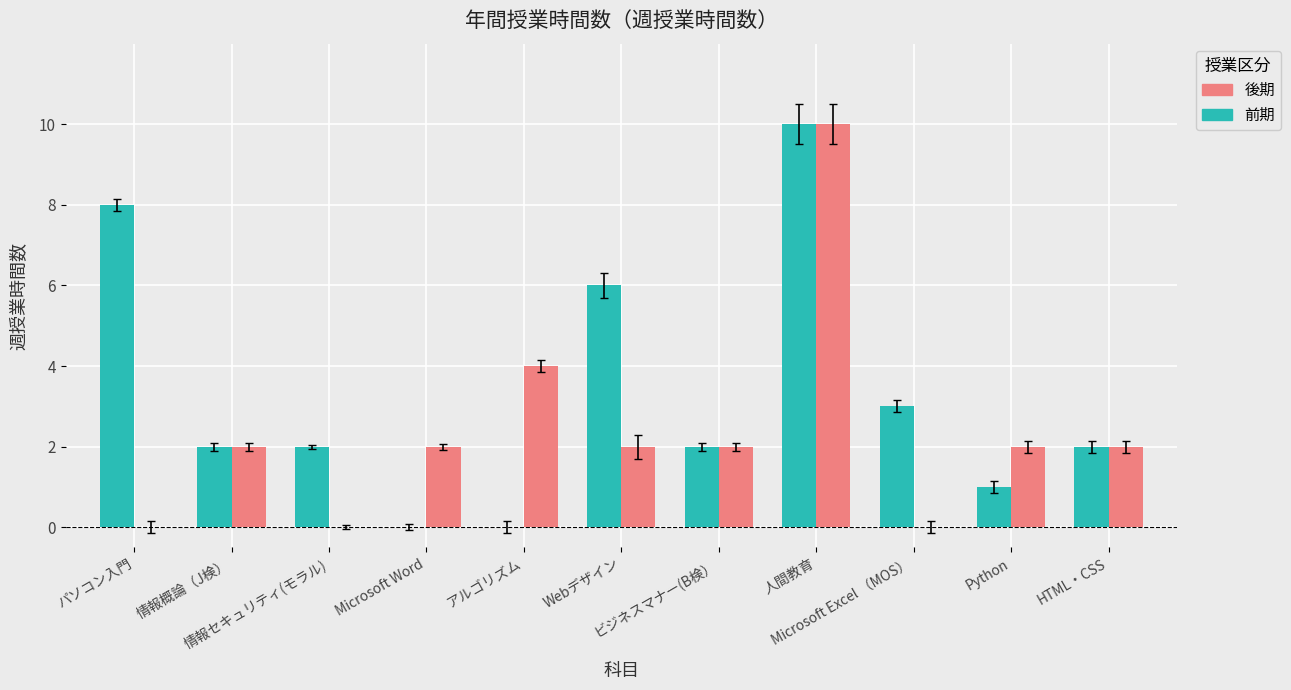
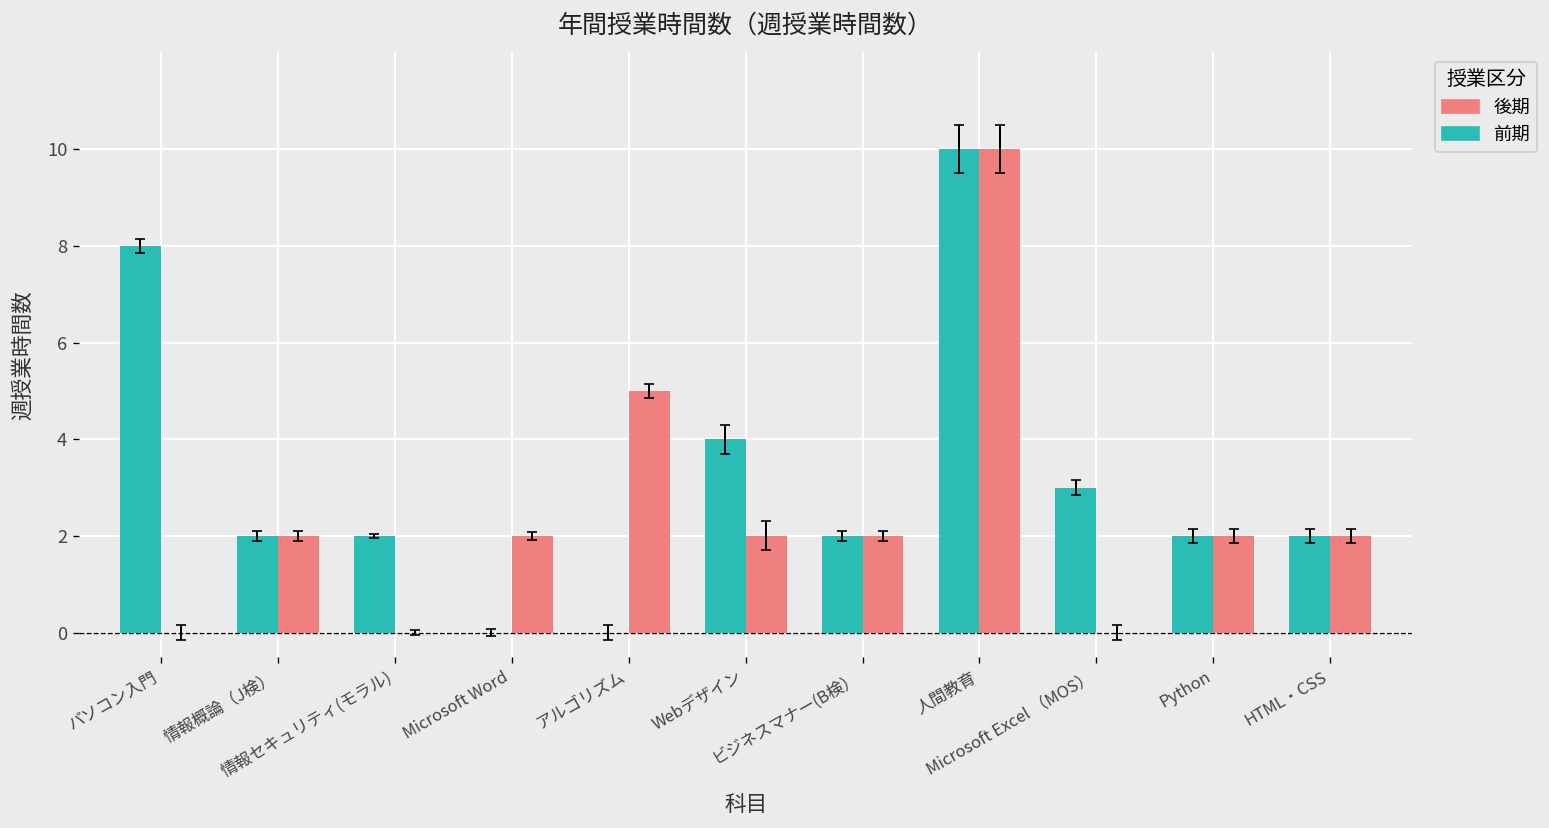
後期, アルゴリズム: 4 -> 5
前期, Webデザイン: 6 -> 4
前期, Python: 1 -> 2
